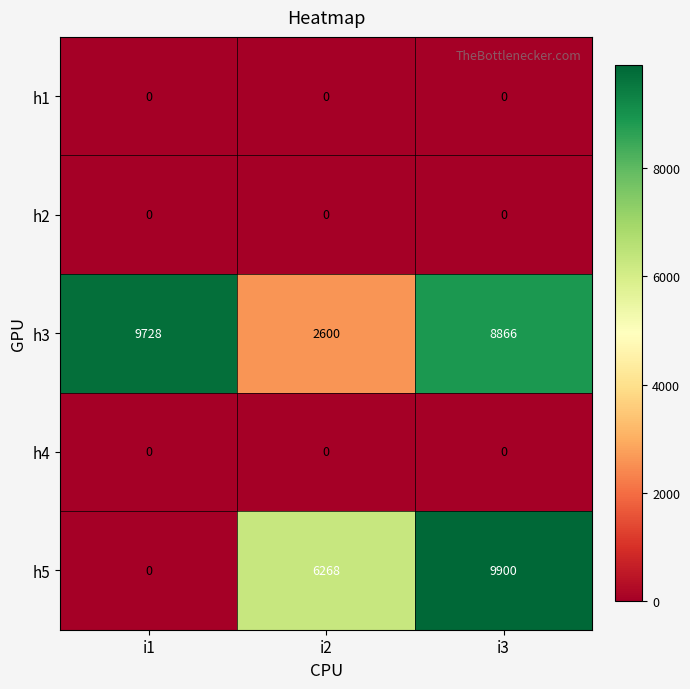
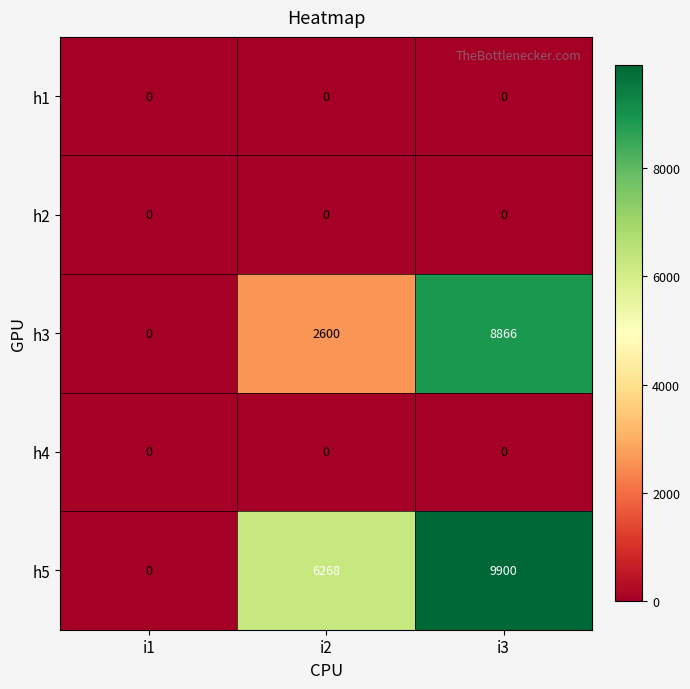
h3, i1: 9728 -> 0
